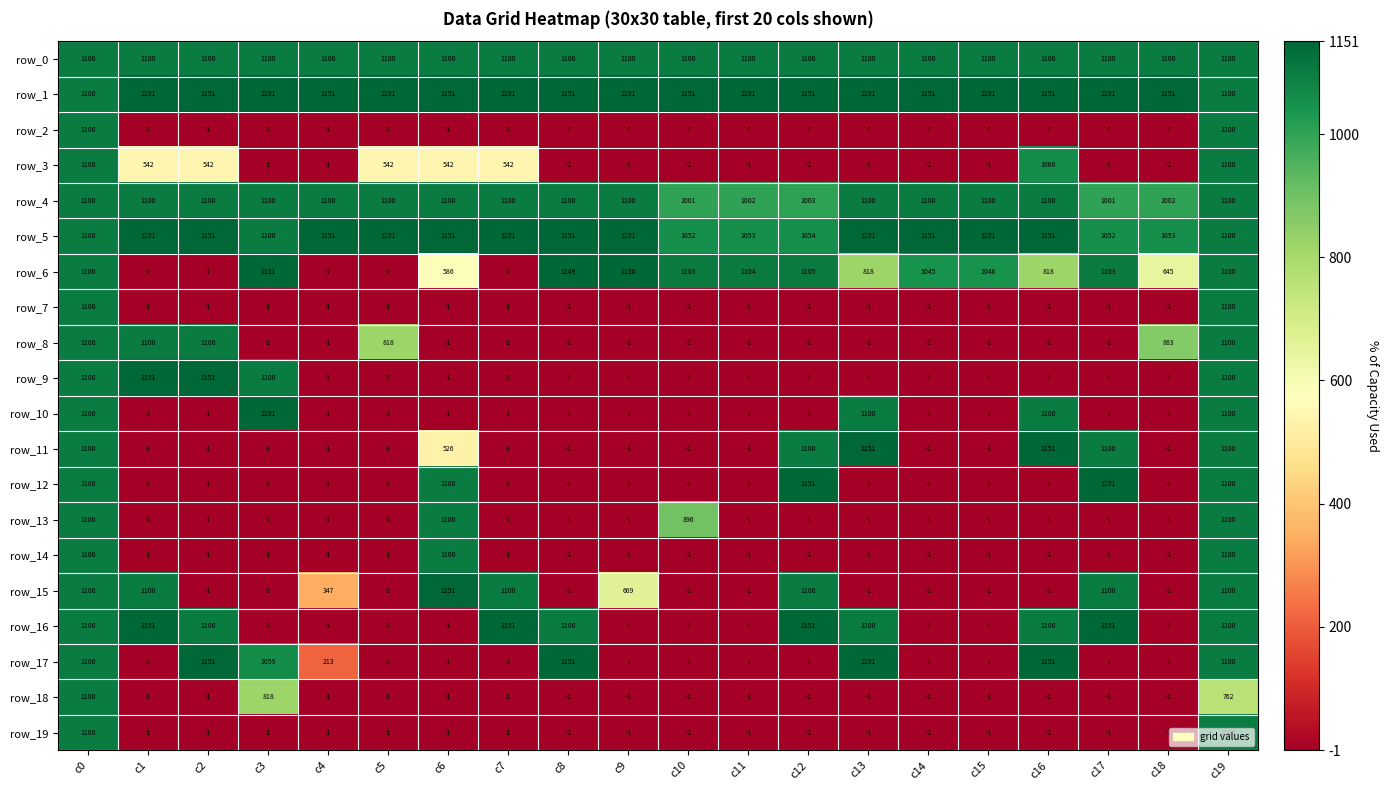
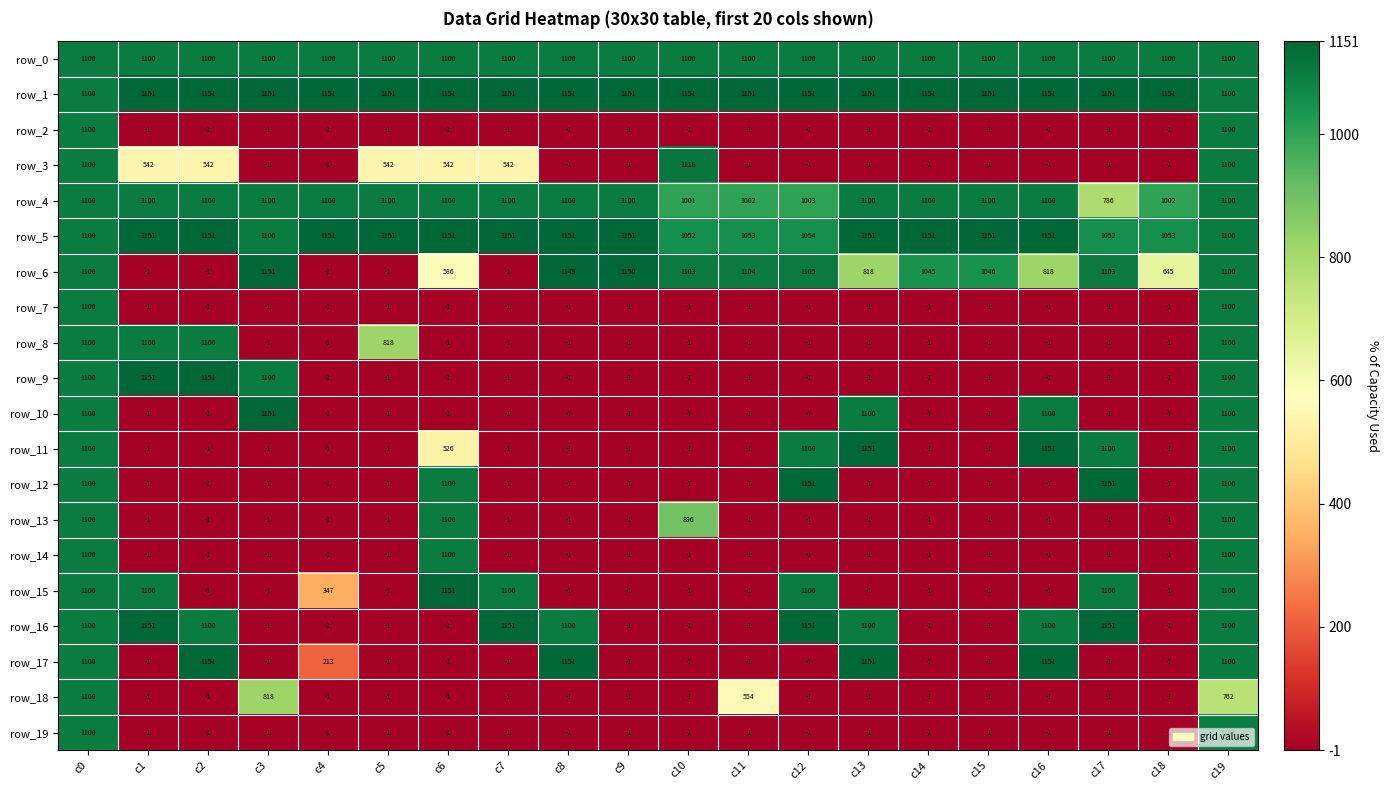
row_3, c10: -1 -> 1118
row_3, c16: 1060 -> -1
row_4, c17: 1001 -> 786
row_8, c18: 863 -> -1
row_15, c9: 669 -> -1
row_17, c3: 1059 -> -1
row_18, c11: -1 -> 554
